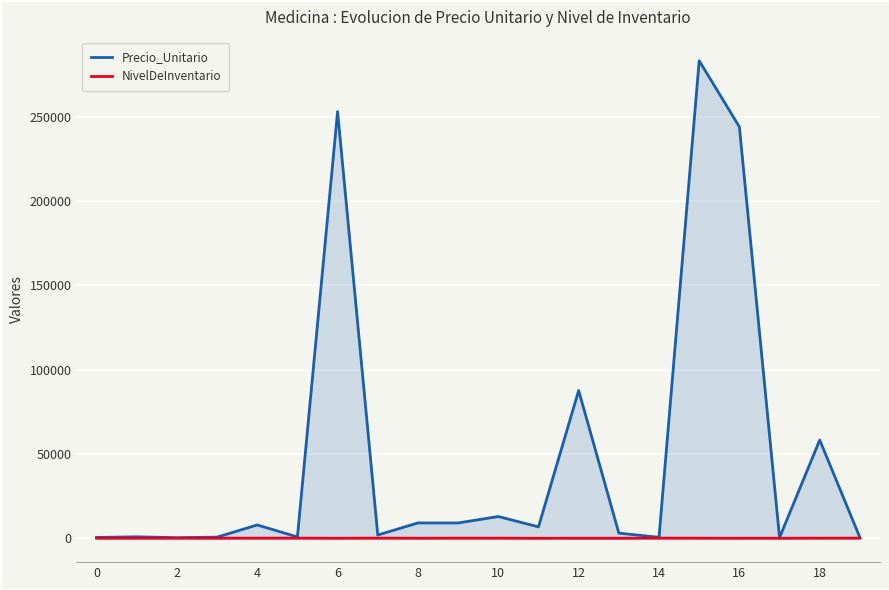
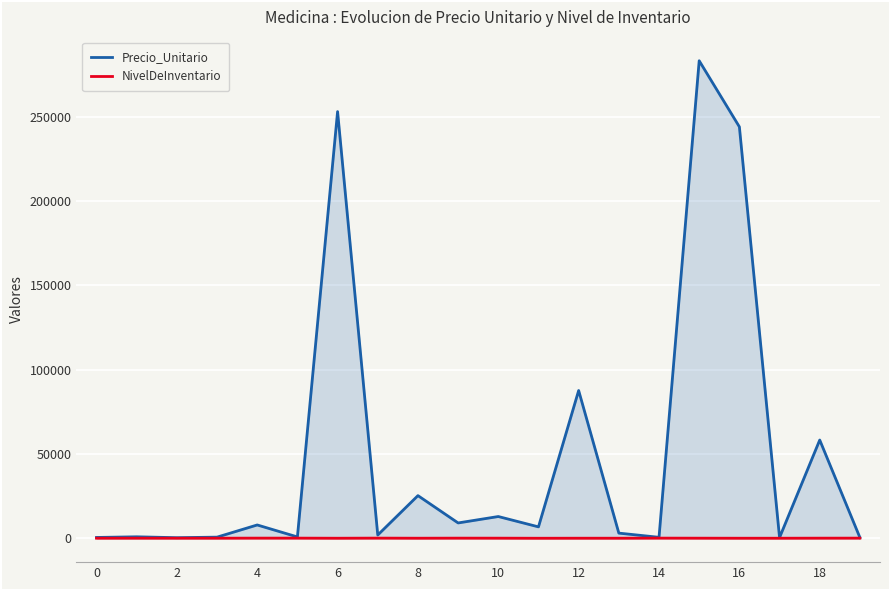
Precio_Unitario, 8: 9000 -> 25000
